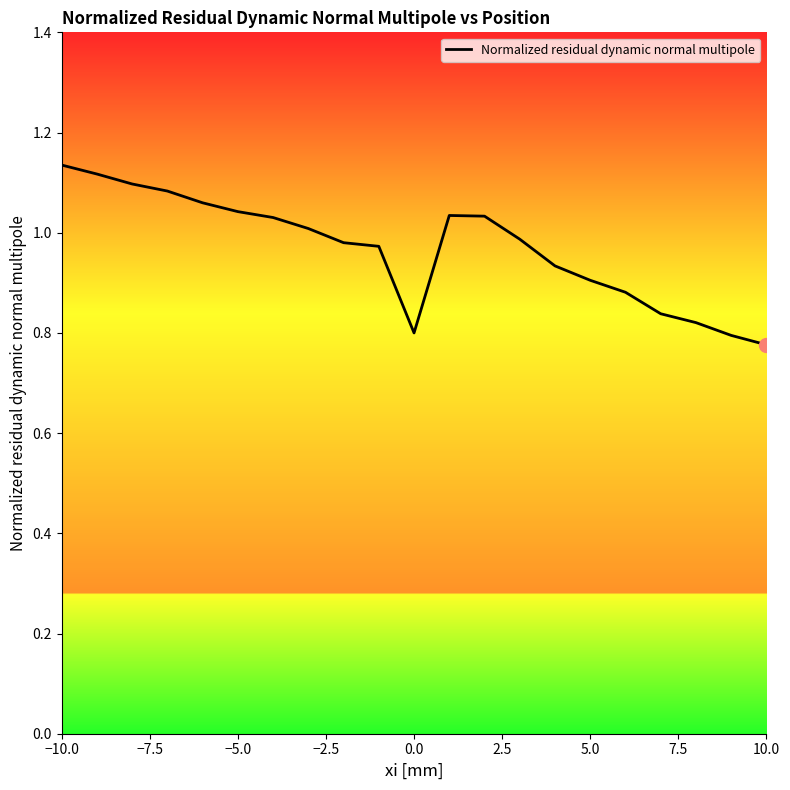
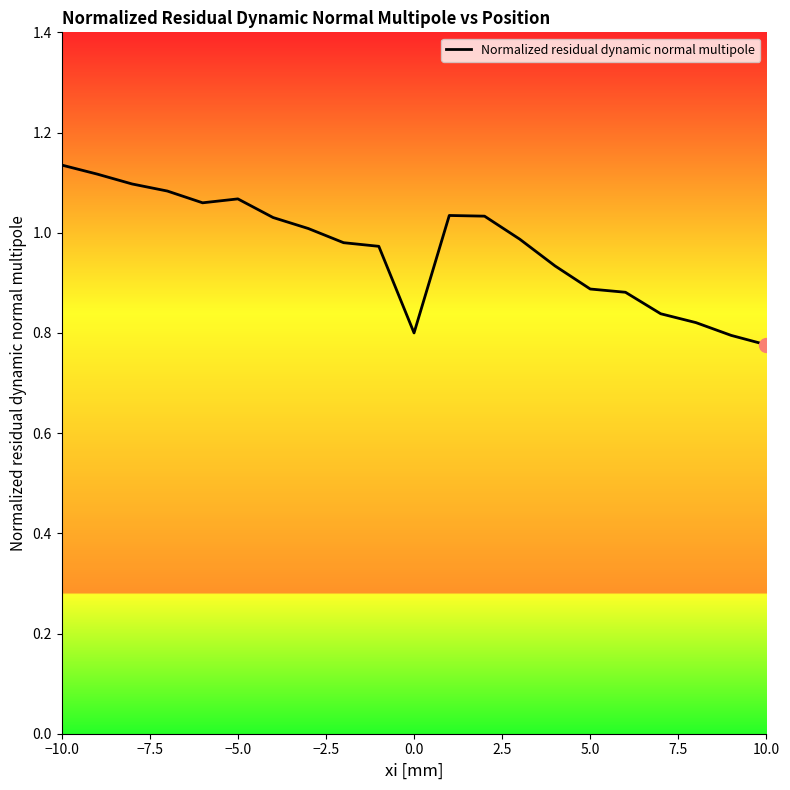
Normalized residual dynamic normal multipole, −5.0: 1.04 -> 1.07
Normalized residual dynamic normal multipole, 5.0: 0.91 -> 0.89
